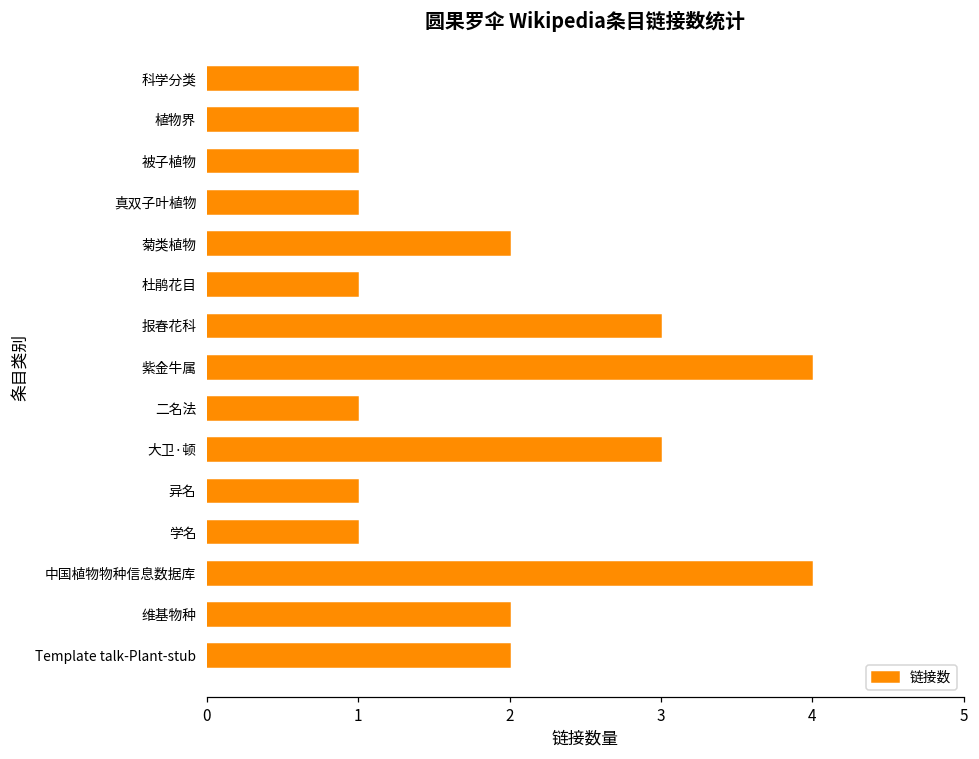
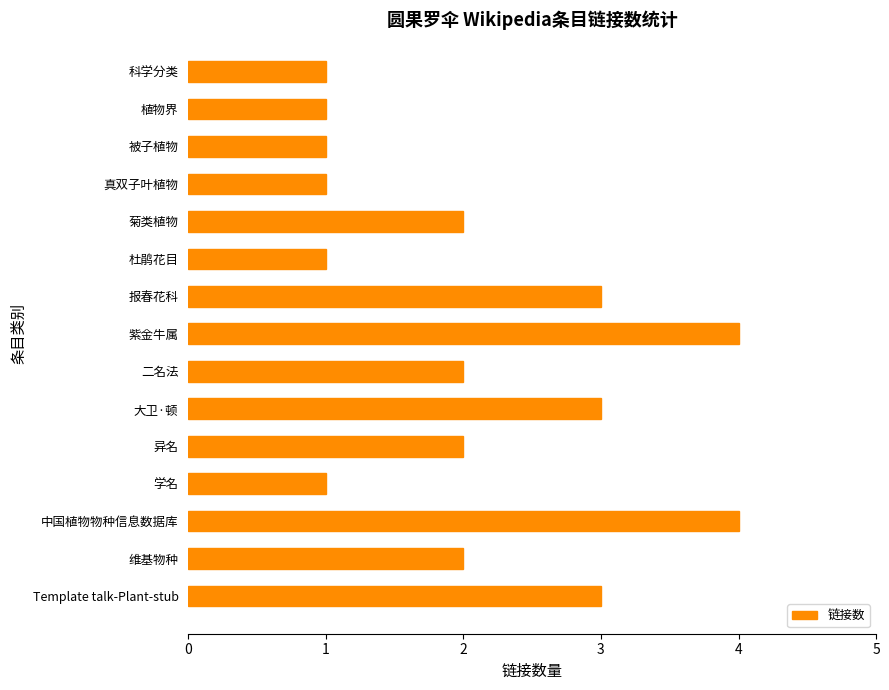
二名法: 1 -> 2
异名: 1 -> 2
Template talk-Plant-stub: 2 -> 3
